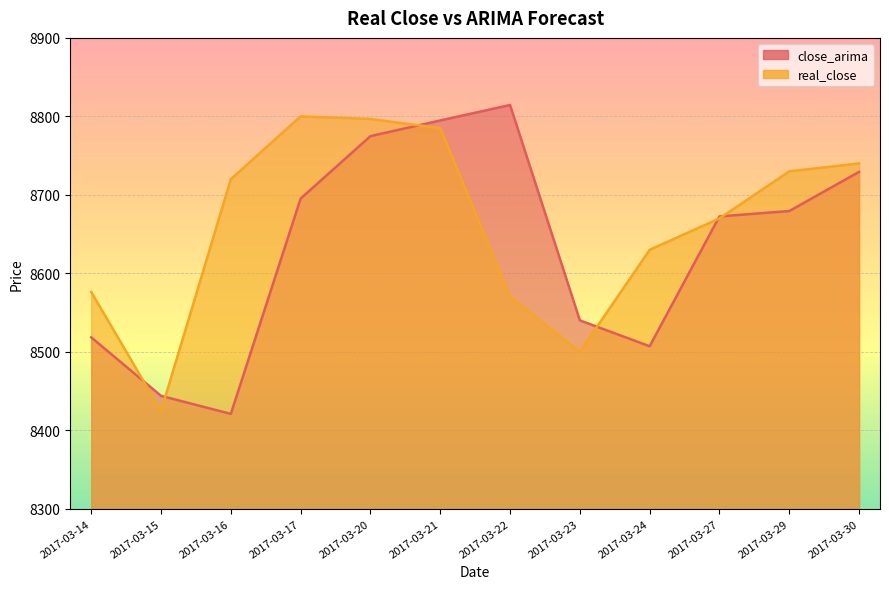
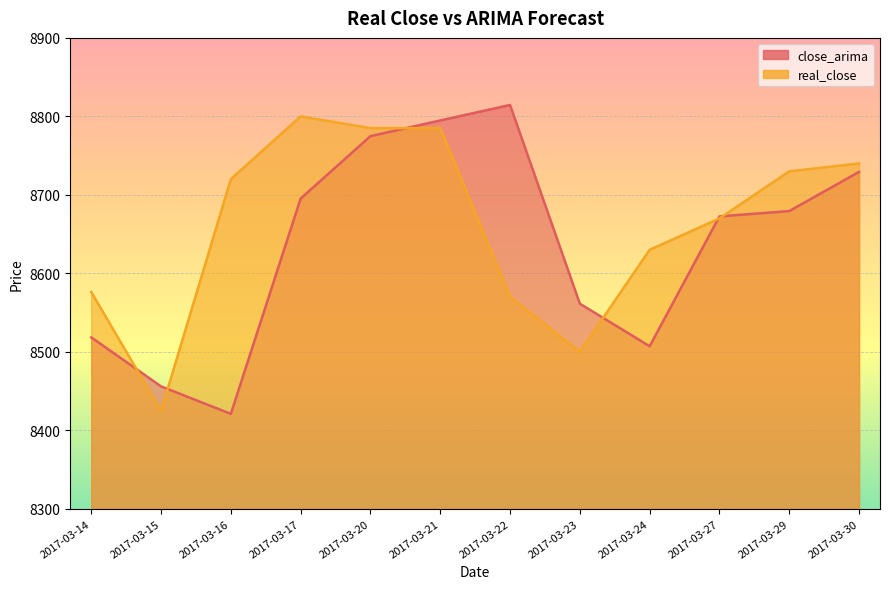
close_arima, 2017-03-15: 8440 -> 8460
real_close, 2017-03-20: 8800 -> 8790
close_arima, 2017-03-23: 8540 -> 8560
